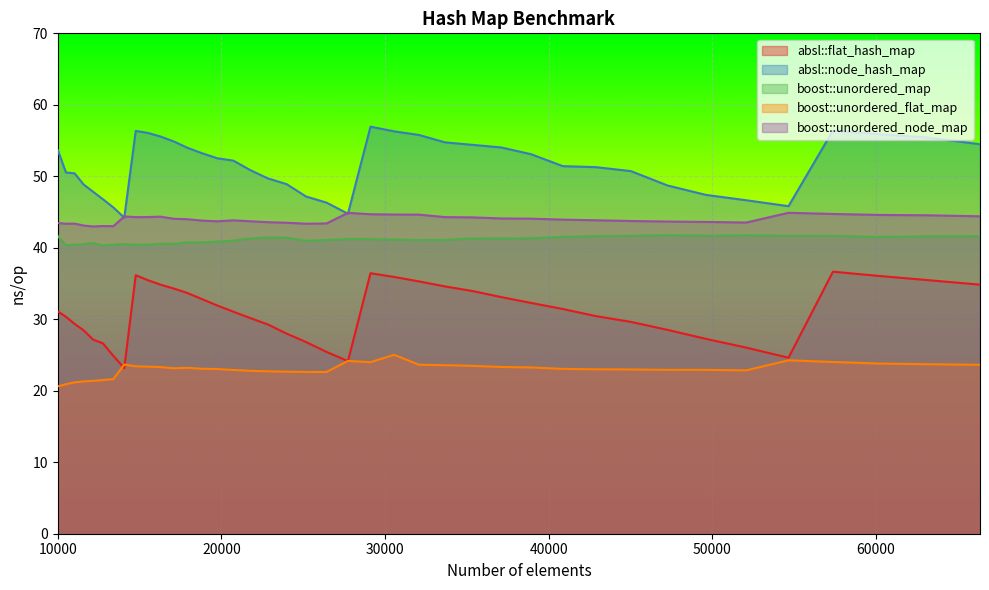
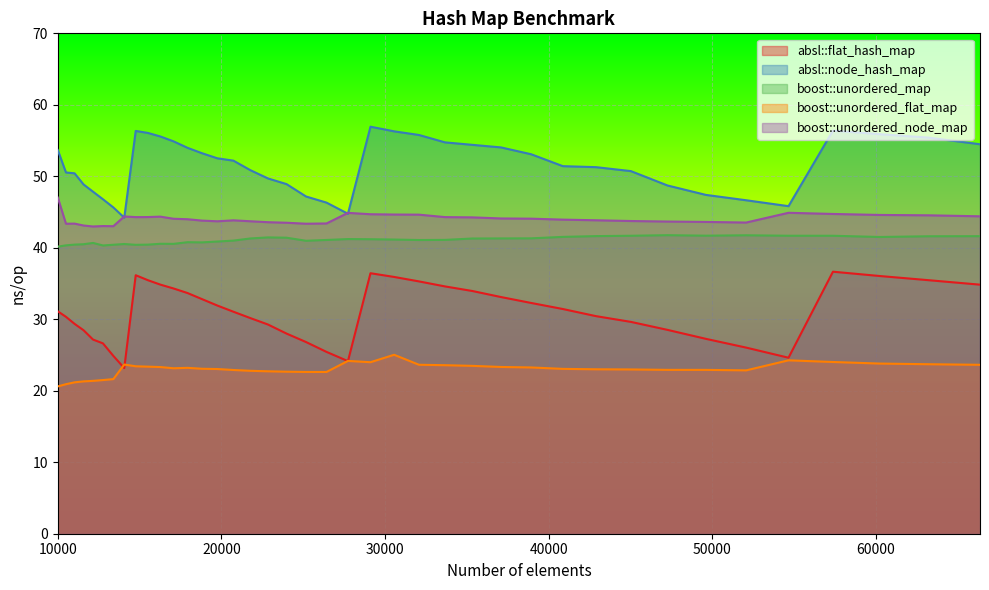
boost::unordered_map, 10000: 42 -> 40
boost::unordered_node_map, 10000: 43 -> 47
